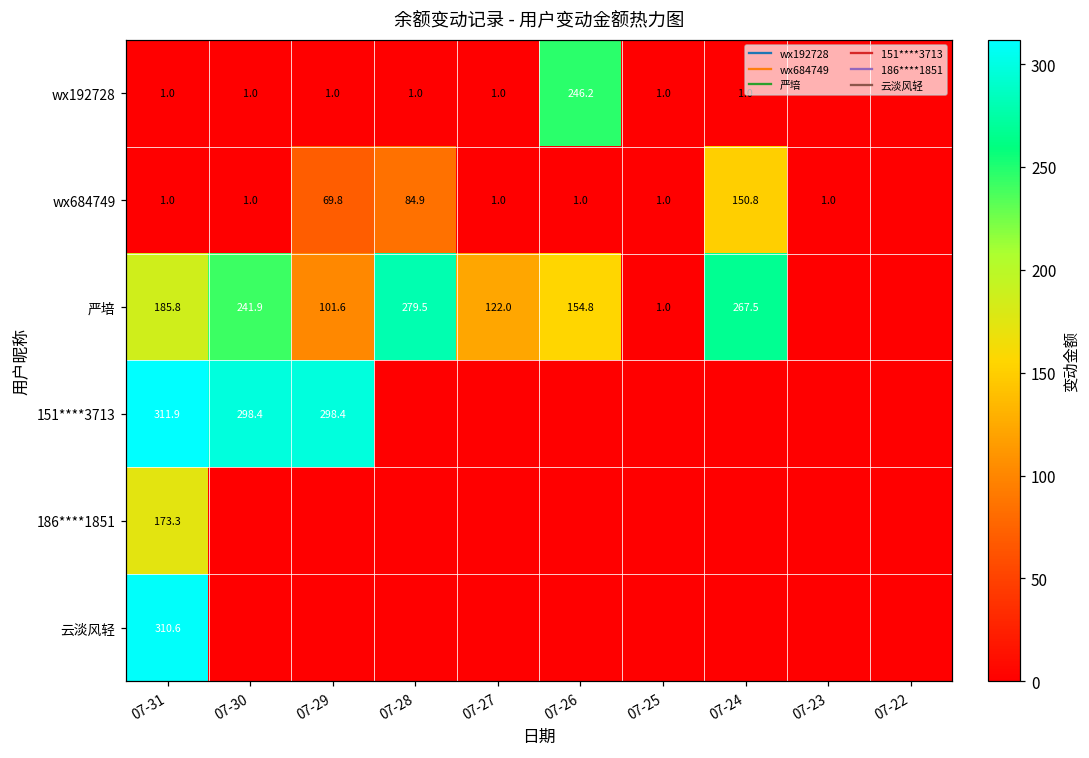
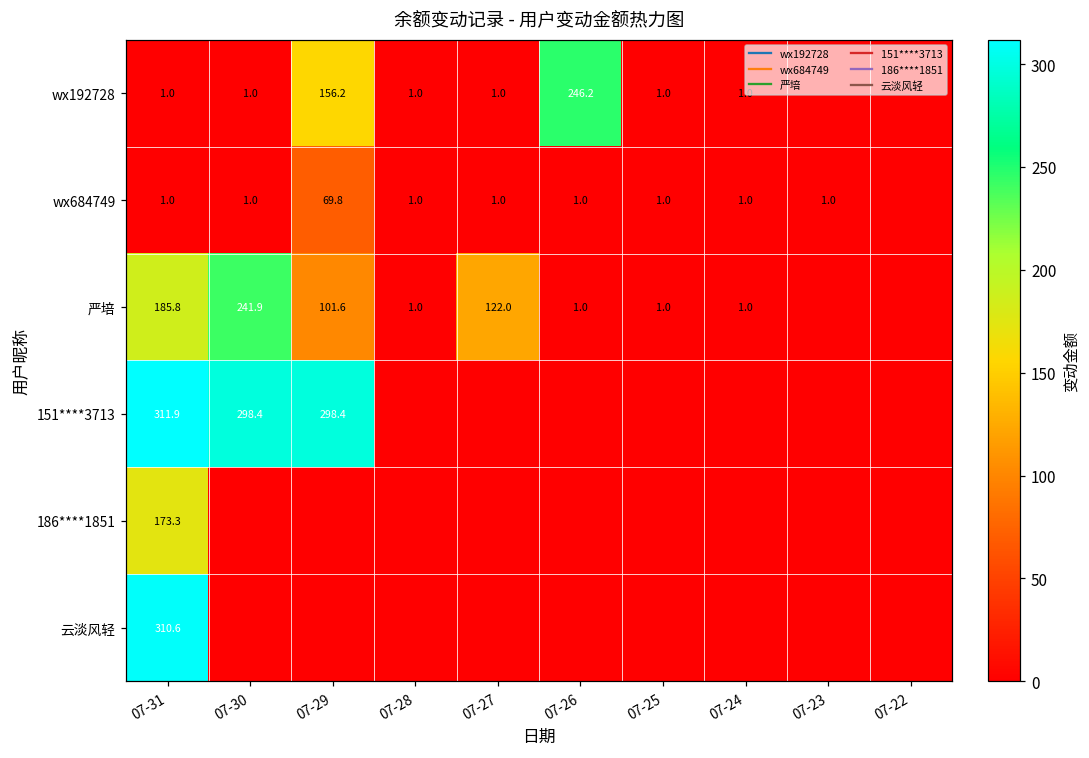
wx192728, 07-29: 1.0 -> 156.2
wx684749, 07-28: 84.9 -> 1.0
wx684749, 07-24: 150.8 -> 1.0
严培, 07-28: 279.5 -> 1.0
严培, 07-26: 154.8 -> 1.0
严培, 07-24: 267.5 -> 1.0
